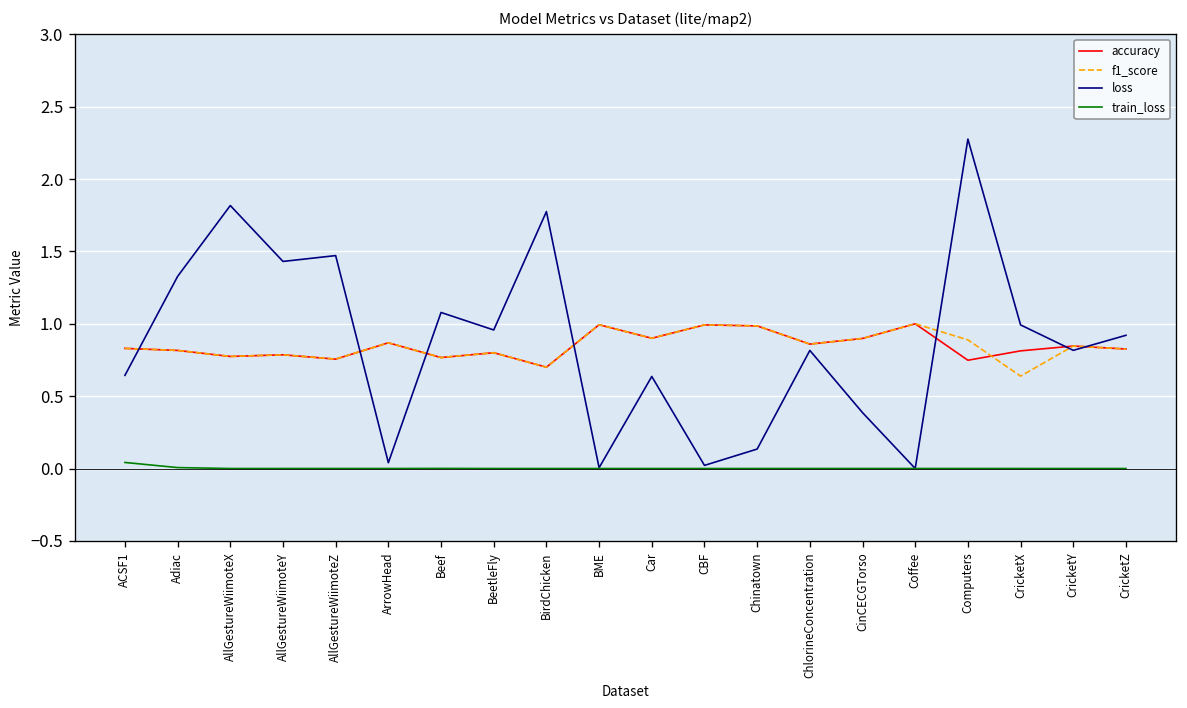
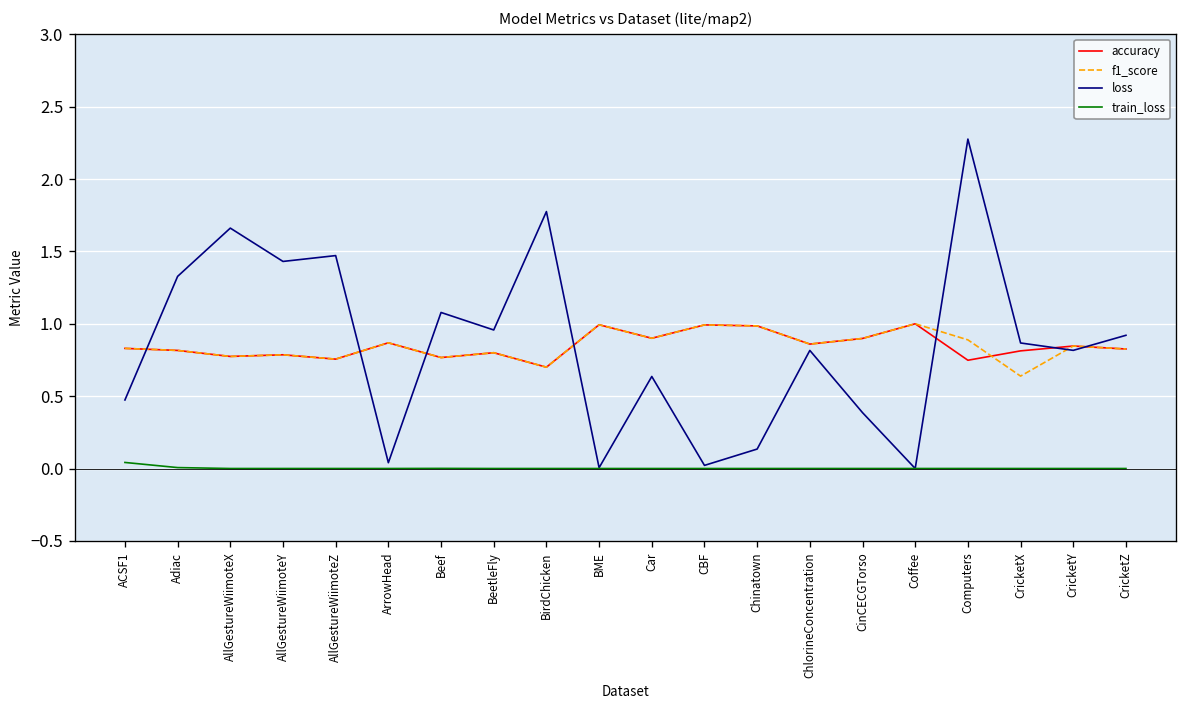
loss, ACSF1: 0.64 -> 0.47
loss, AllGestureWiimoteX: 1.82 -> 1.66
loss, CricketX: 0.99 -> 0.87
